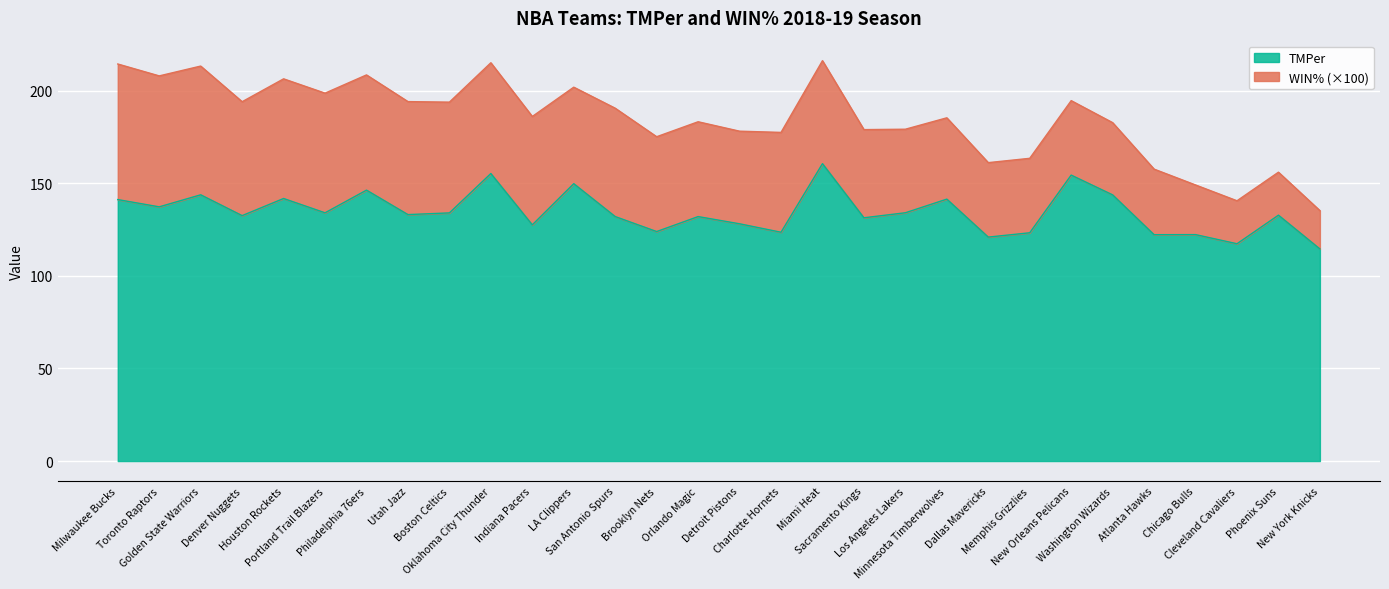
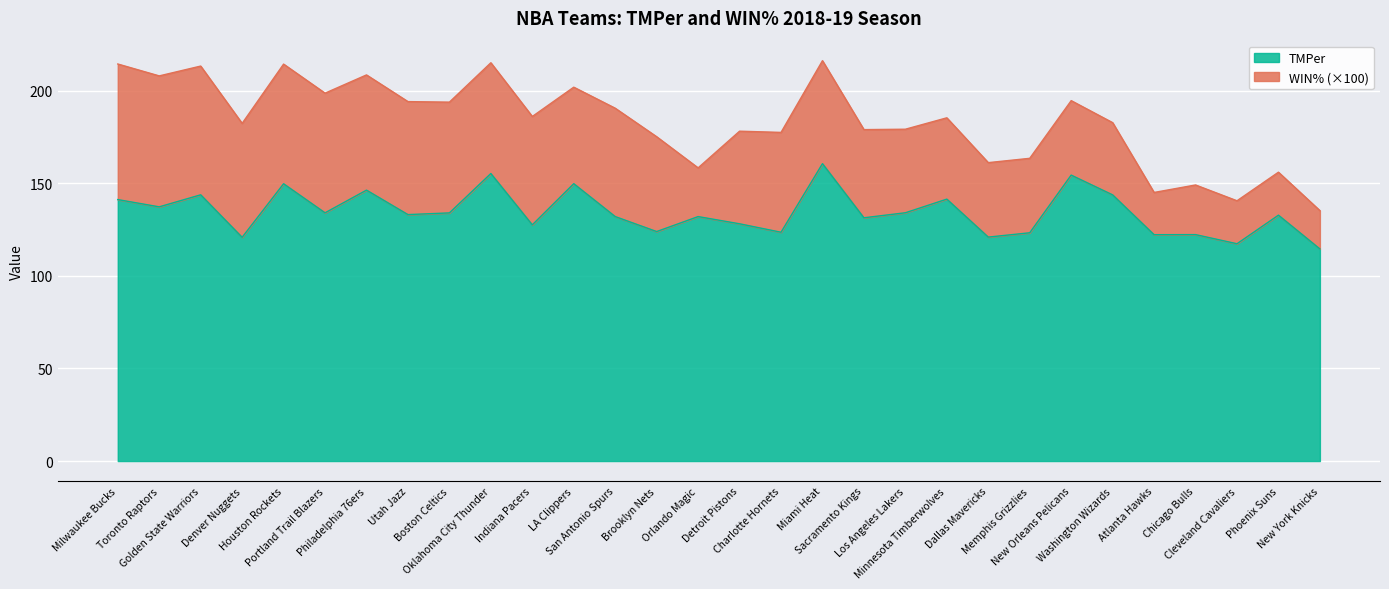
TMPer, Denver Nuggets: 133 -> 121
TMPer, Houston Rockets: 142 -> 150
WIN% (×100), Orlando Magic: 51 -> 26
WIN% (×100), Atlanta Hawks: 35 -> 23
